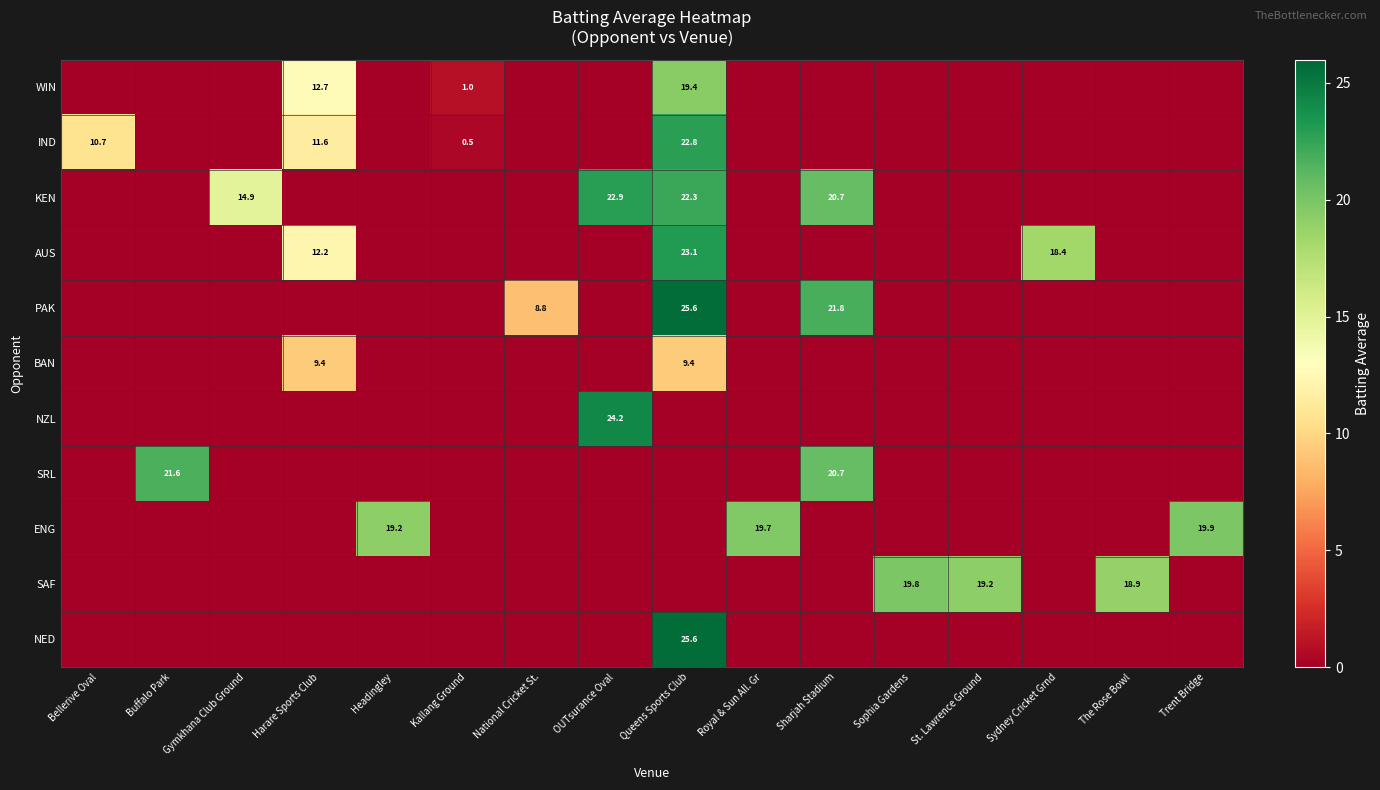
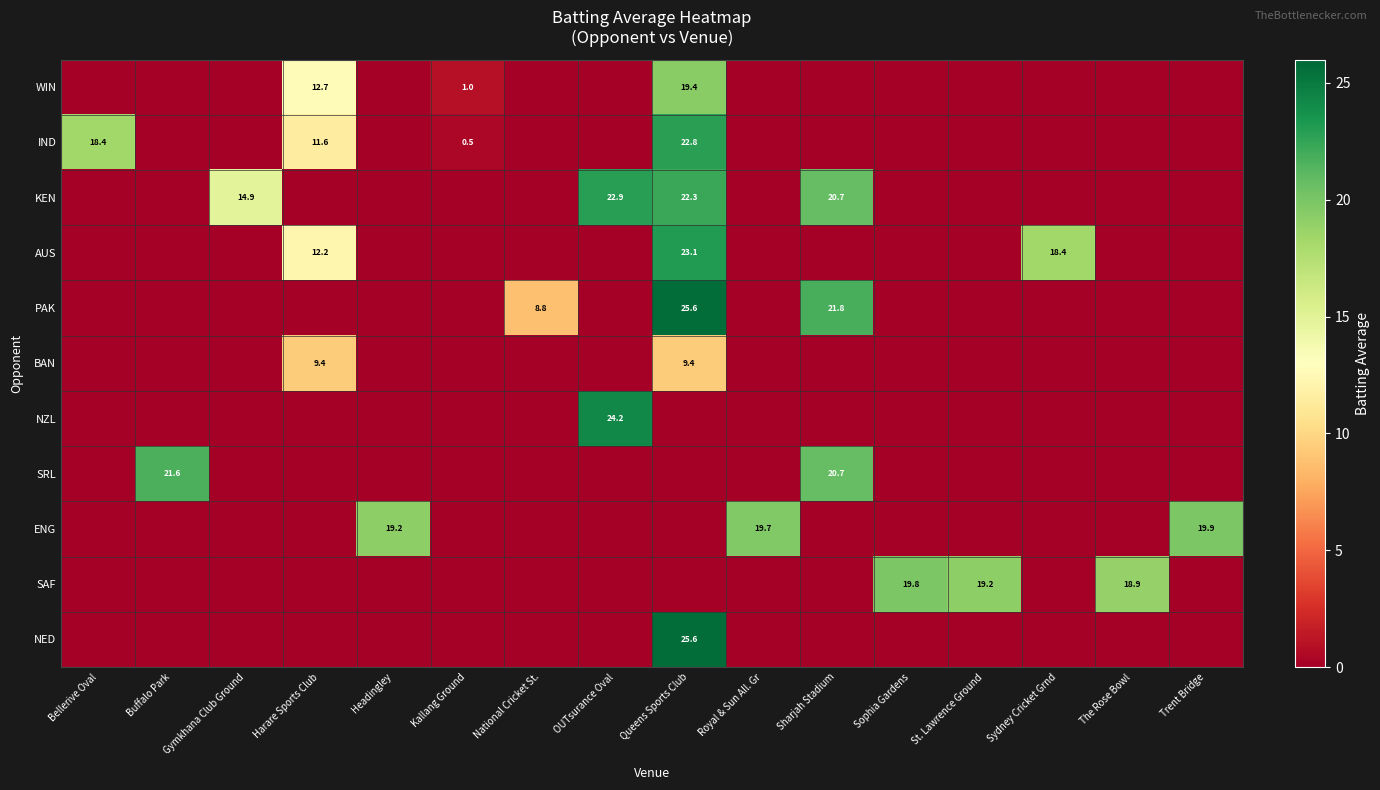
IND, Bellerive Oval: 10.7 -> 18.4
